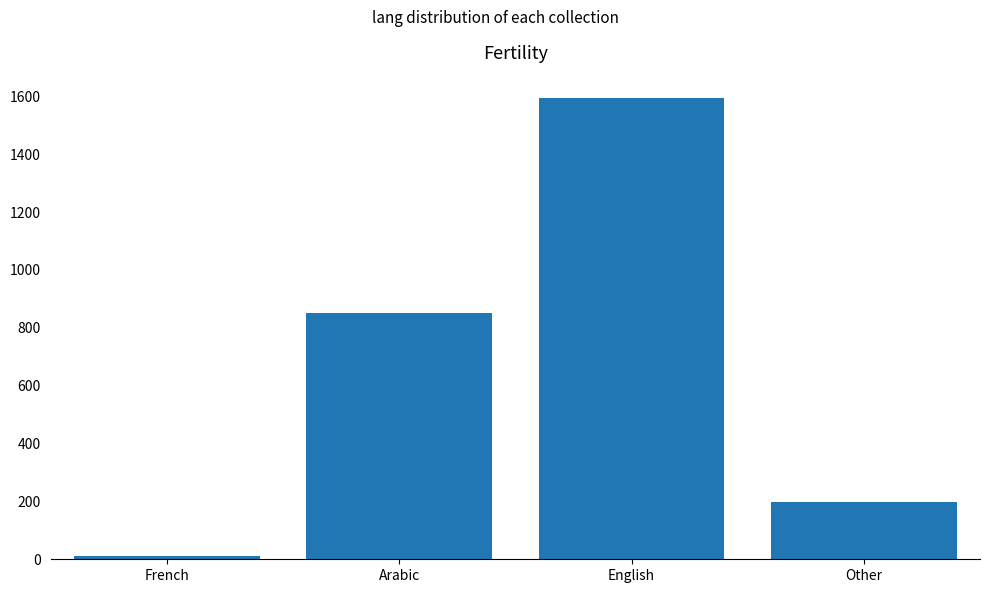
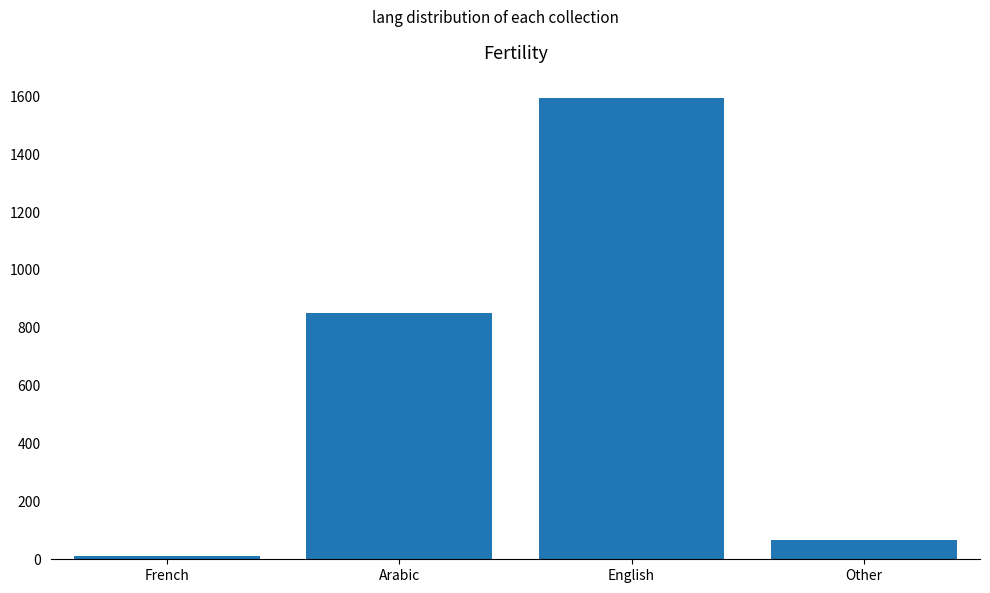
Other: 200 -> 70
